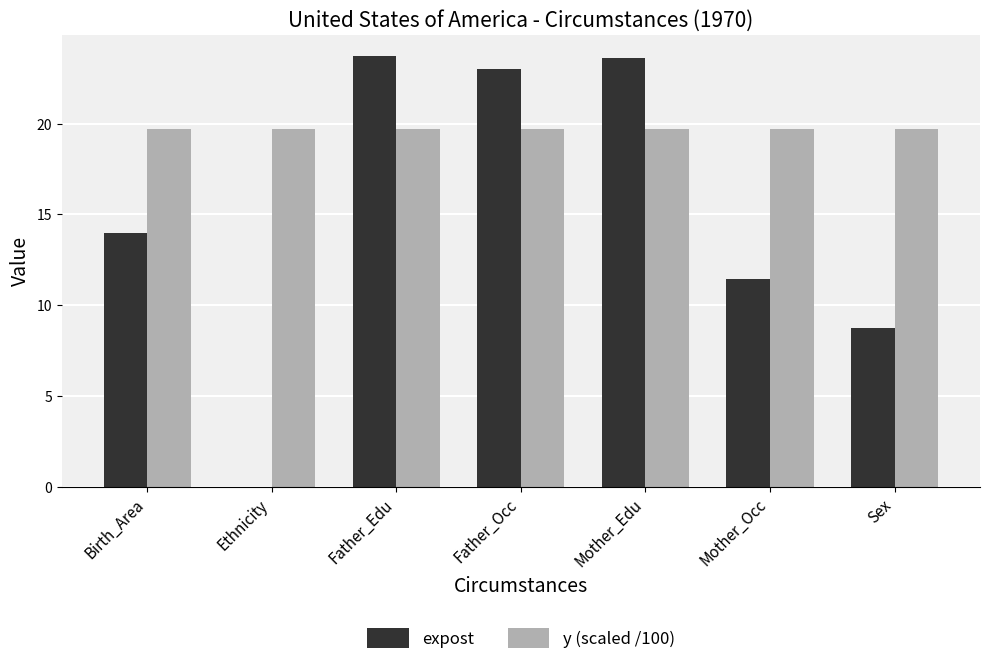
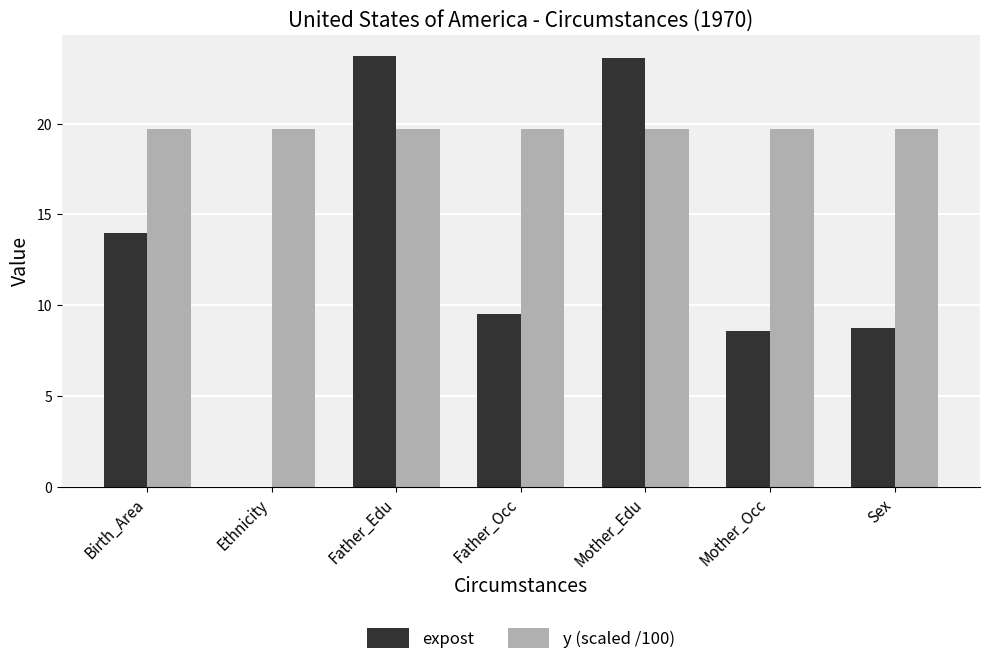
expost, Father_Occ: 23.0 -> 9.5
expost, Mother_Occ: 11.5 -> 8.6
